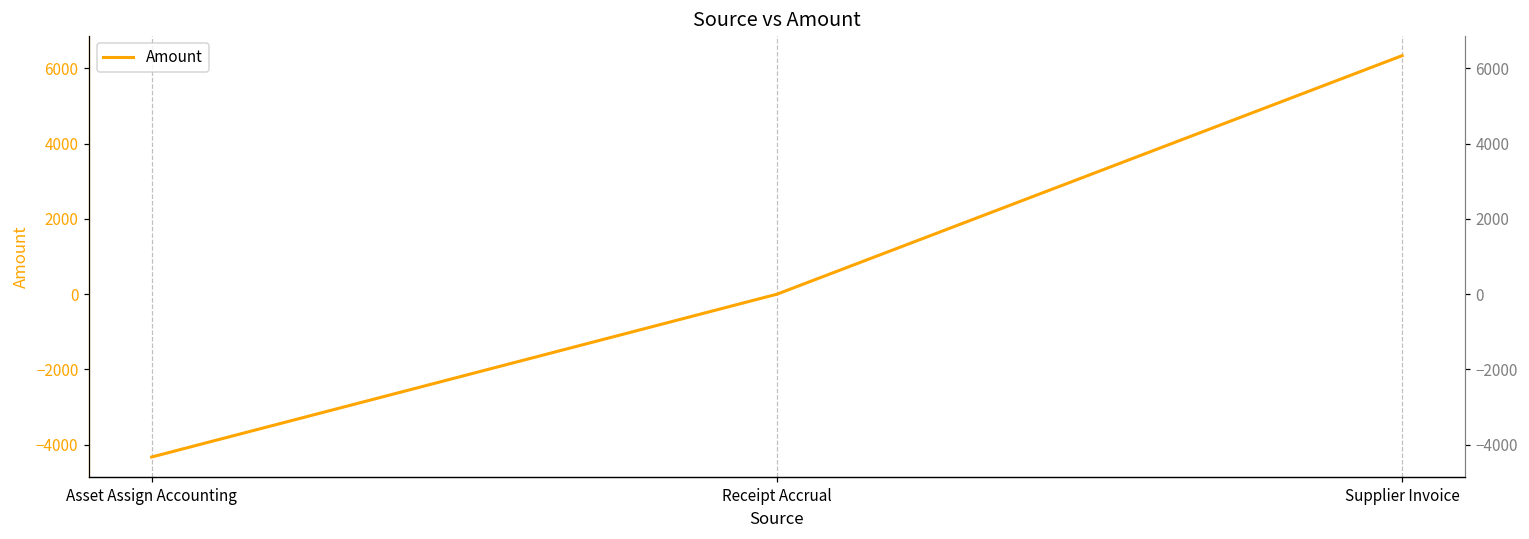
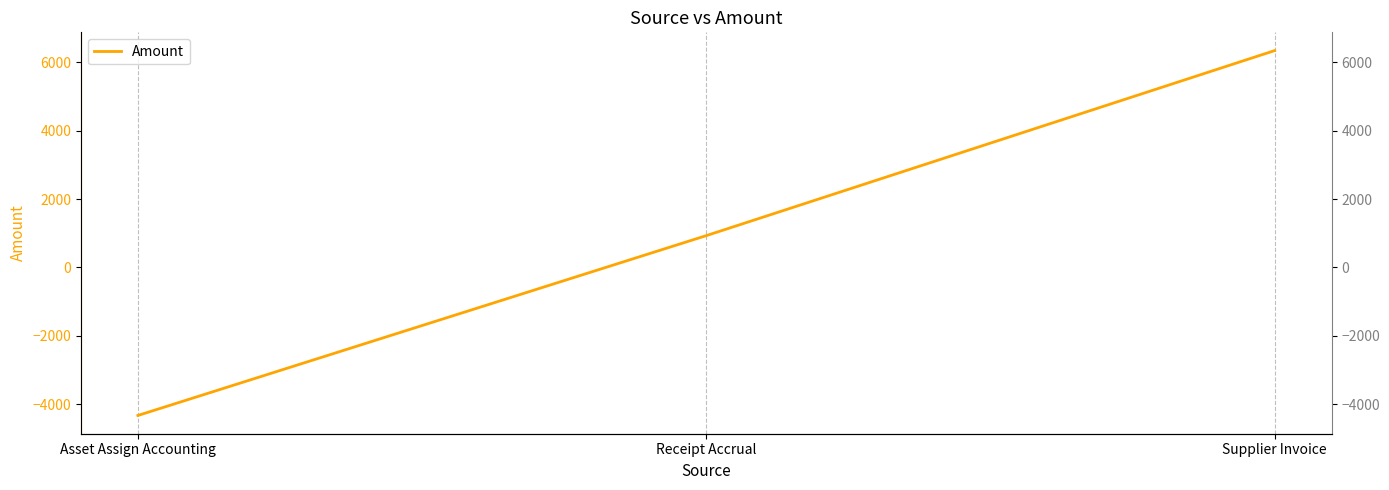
Receipt Accrual: 0 -> 900
